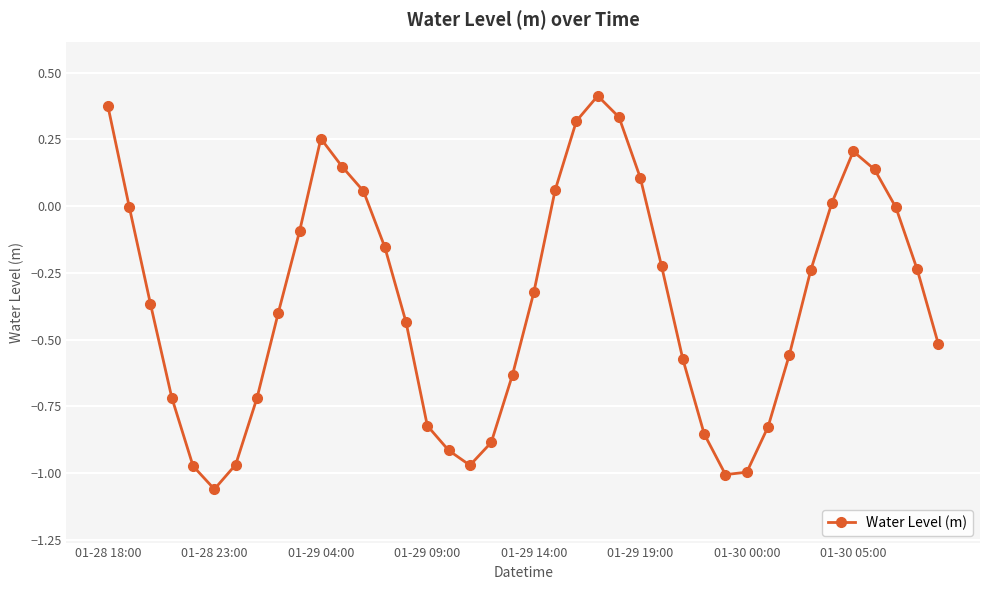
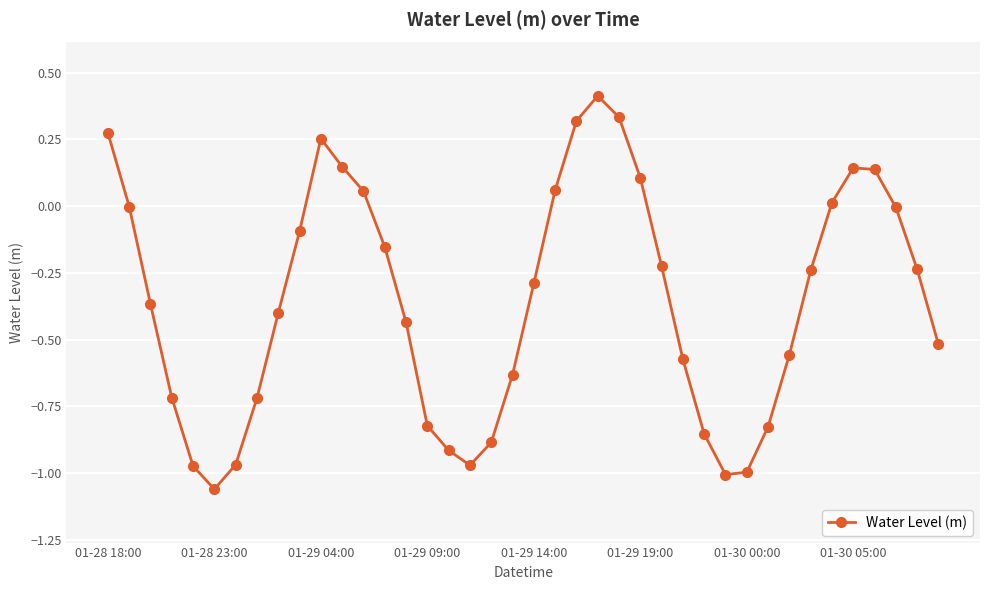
01-28 18:00: 0.38 -> 0.27
01-29 14:00: -0.32 -> -0.29
01-30 05:00: 0.21 -> 0.14
